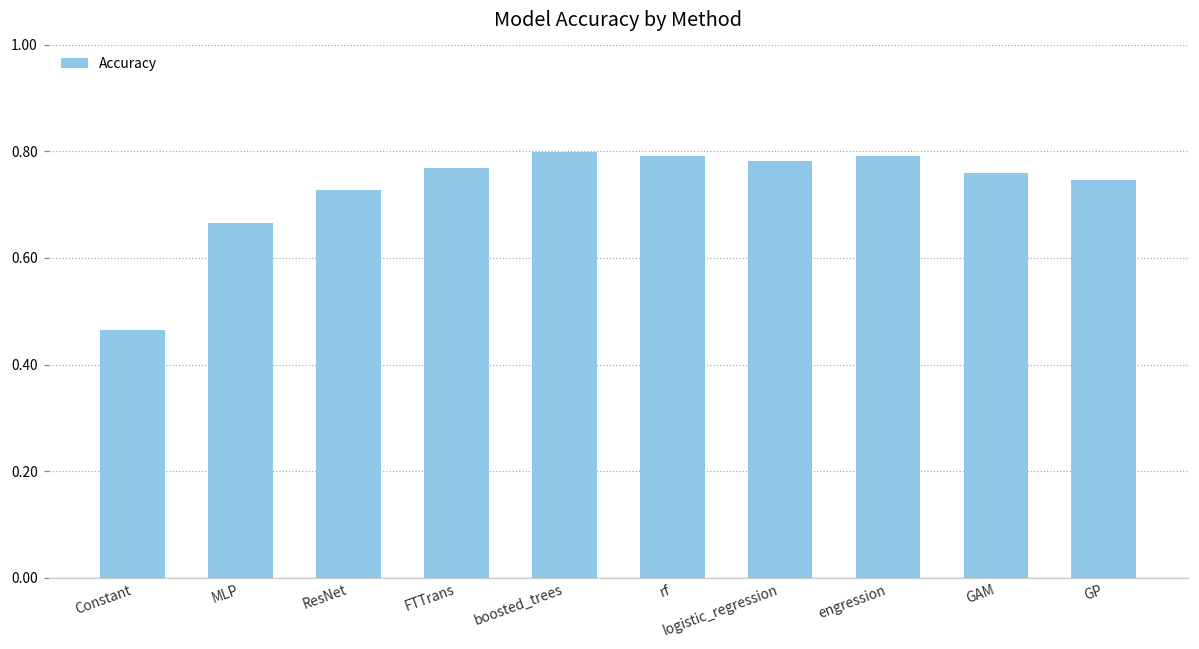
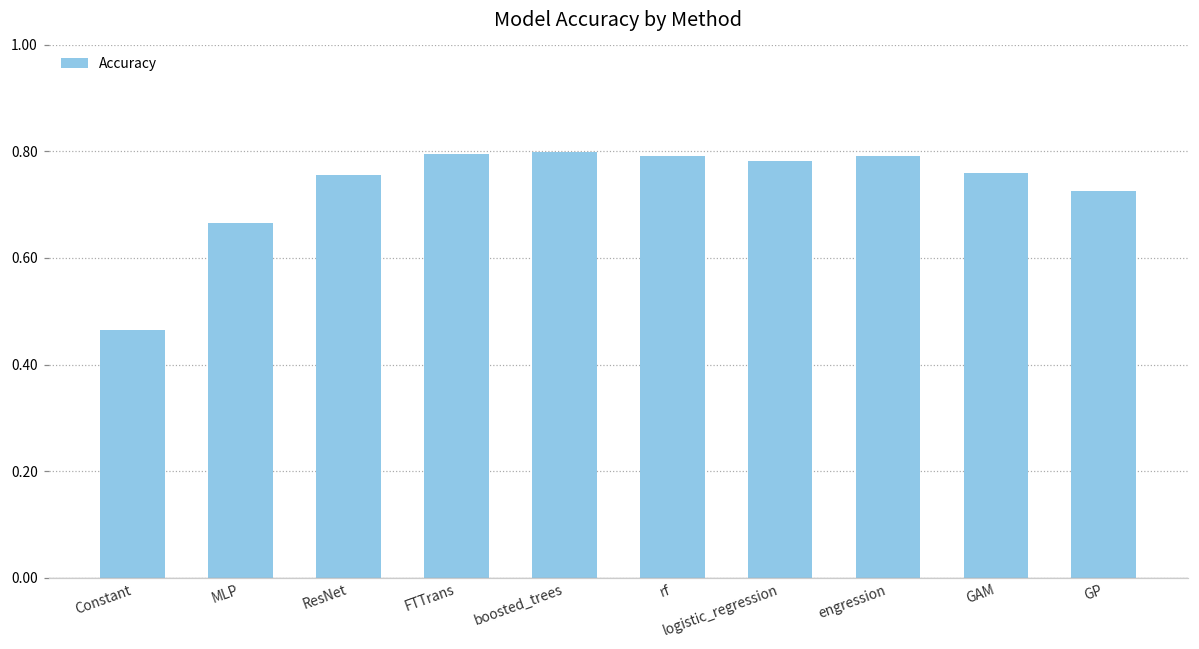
ResNet: 0.73 -> 0.76
FTTrans: 0.77 -> 0.79
GP: 0.75 -> 0.73
